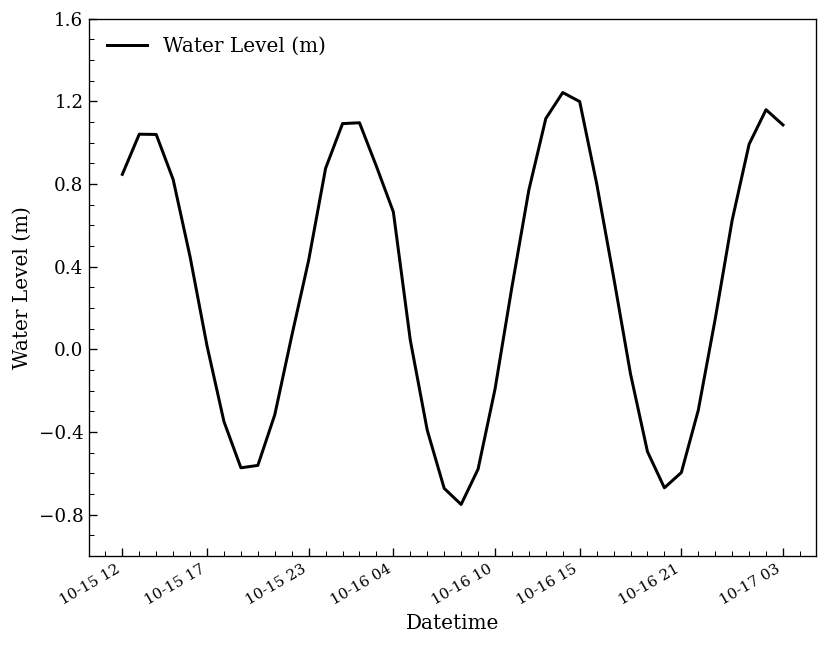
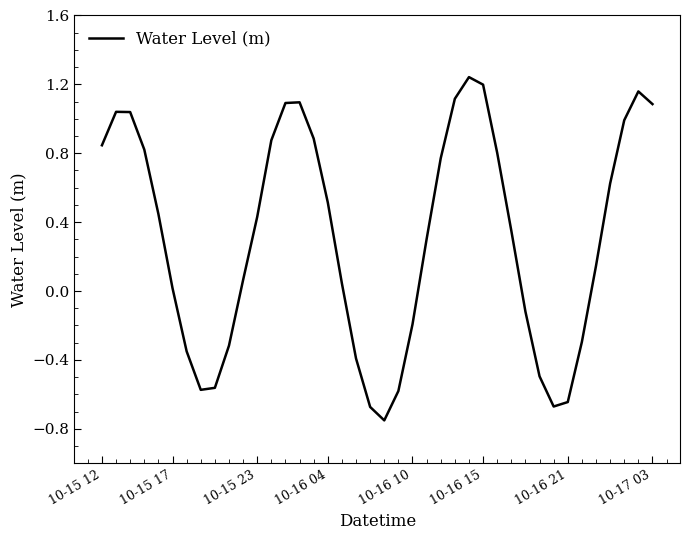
10-16 04: 0.66 -> 0.51
10-16 21: -0.60 -> -0.64
